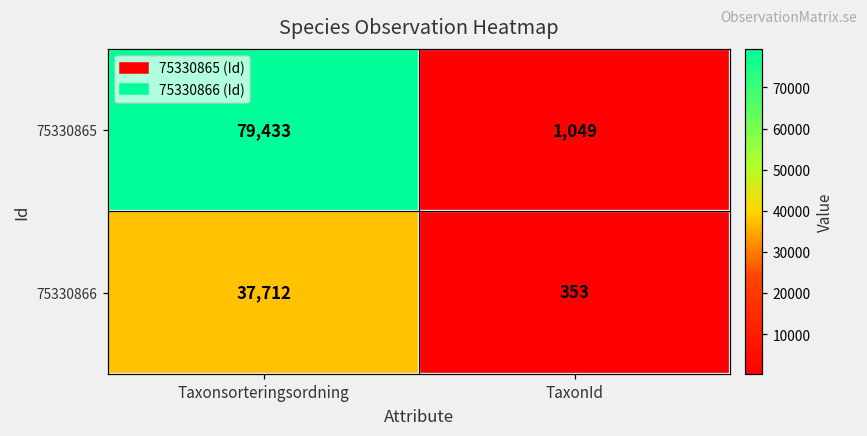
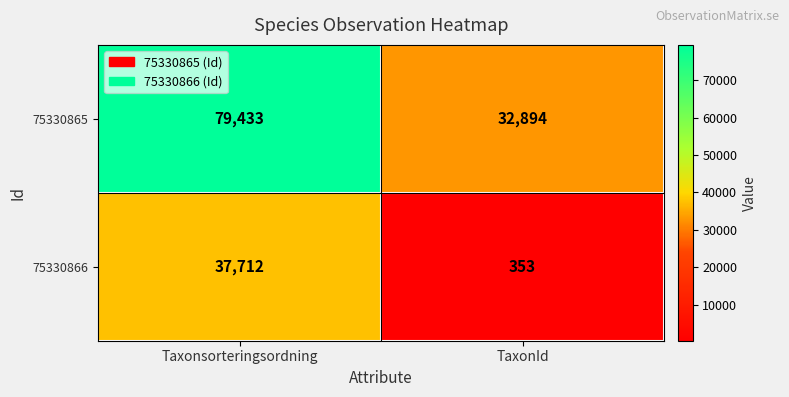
75330865, TaxonId: 1,049 -> 32,894
